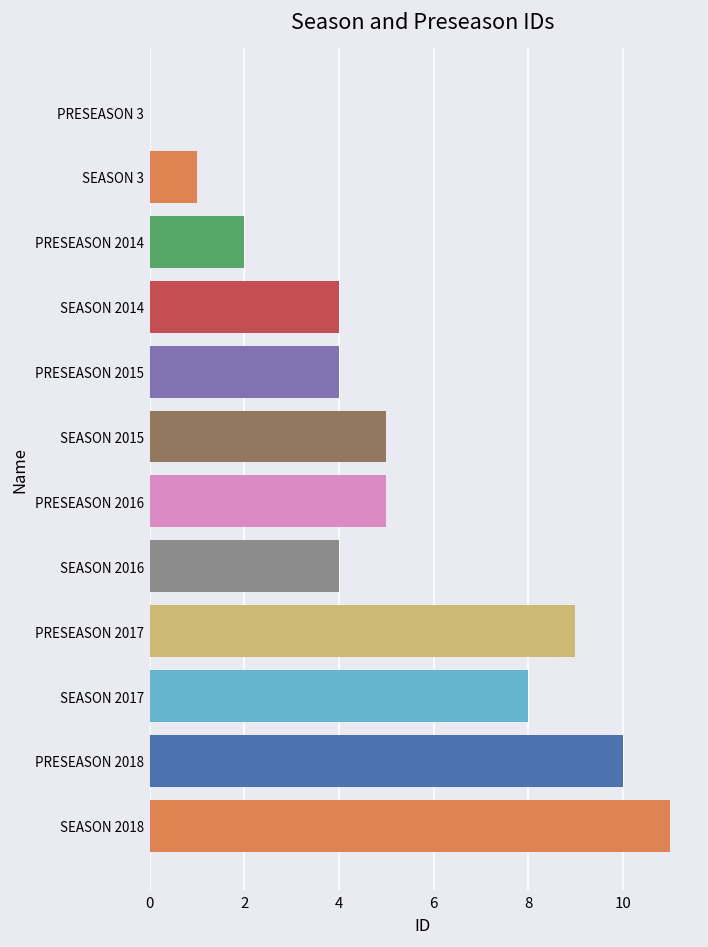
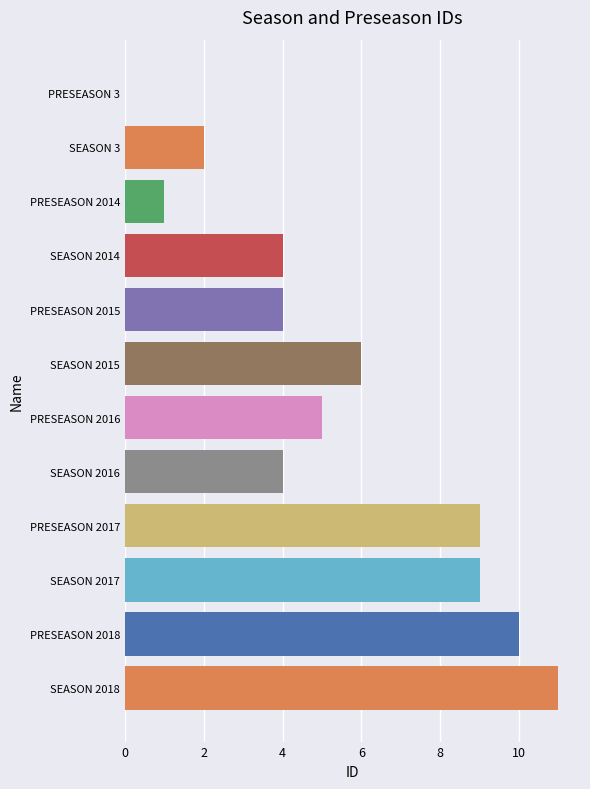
SEASON 3: 1 -> 2
PRESEASON 2014: 2 -> 1
SEASON 2015: 5 -> 6
SEASON 2017: 8 -> 9
